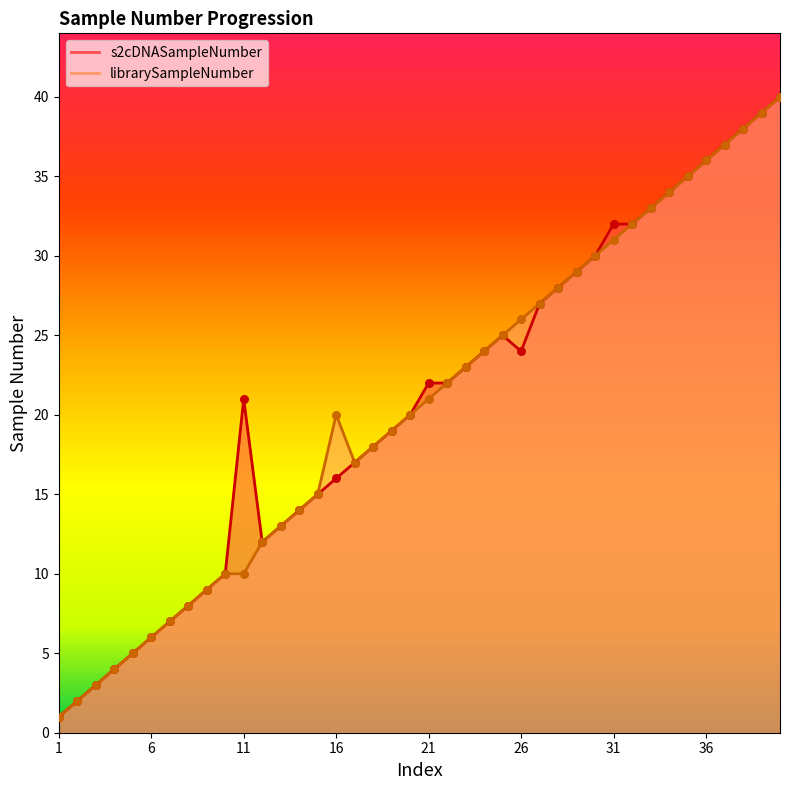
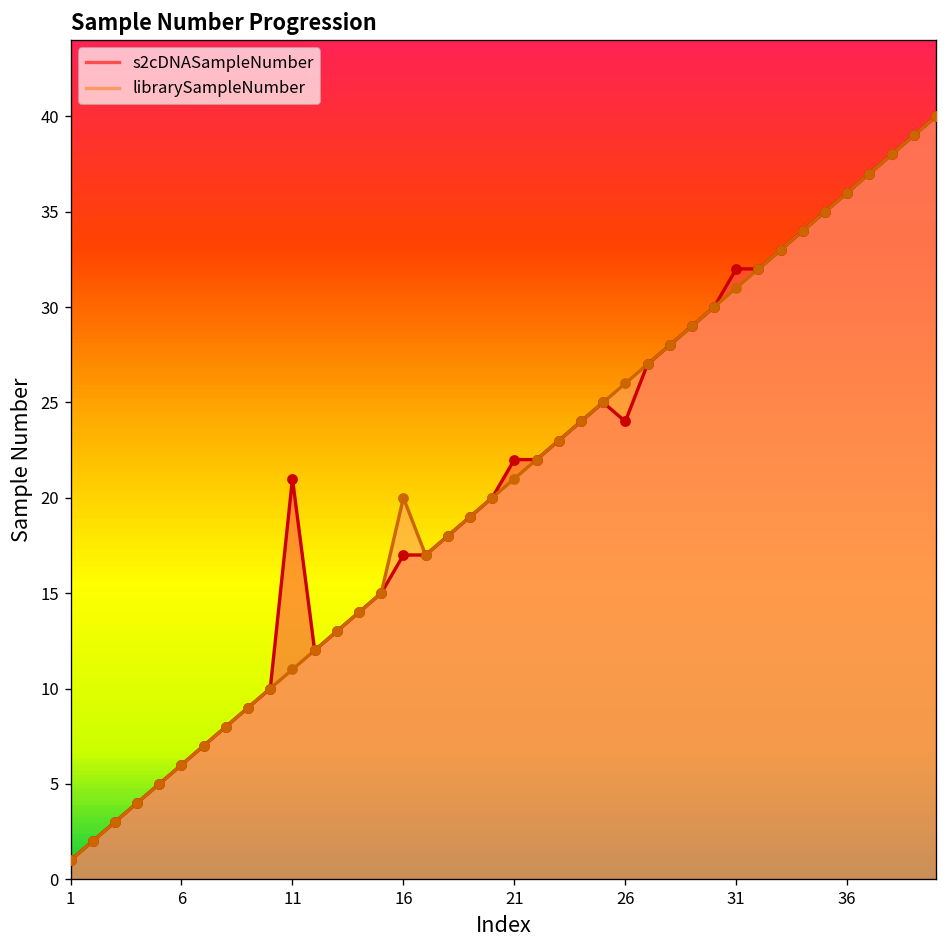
librarySampleNumber, 11: 10 -> 11
s2cDNASampleNumber, 16: 16 -> 17
